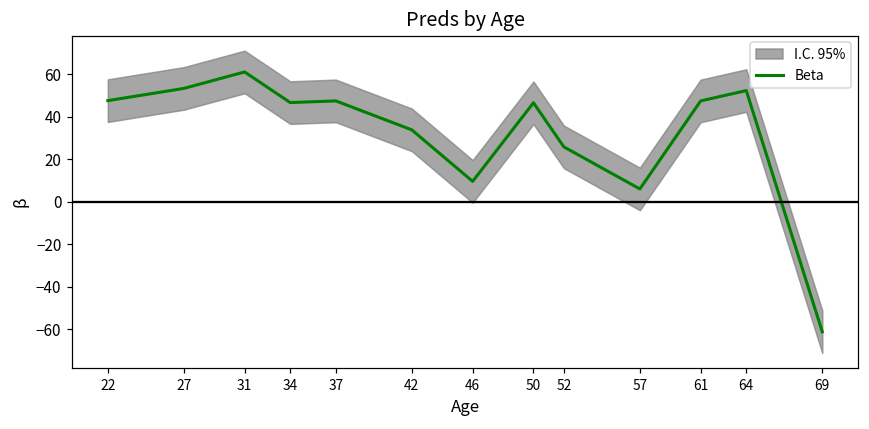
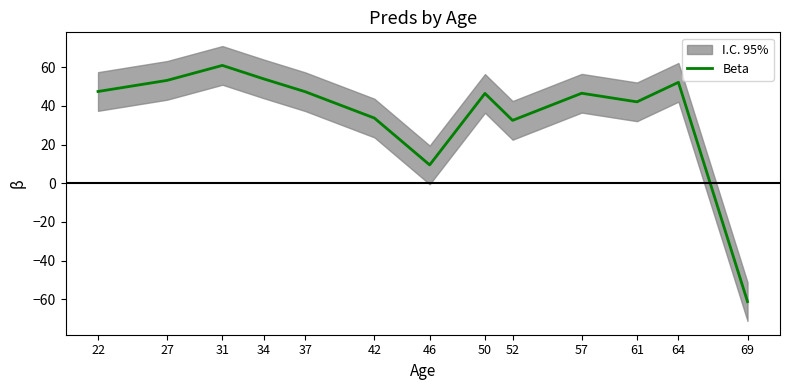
Beta, 34: 47 -> 54
Beta, 52: 26 -> 33
Beta, 57: 6 -> 47
Beta, 61: 47 -> 42
